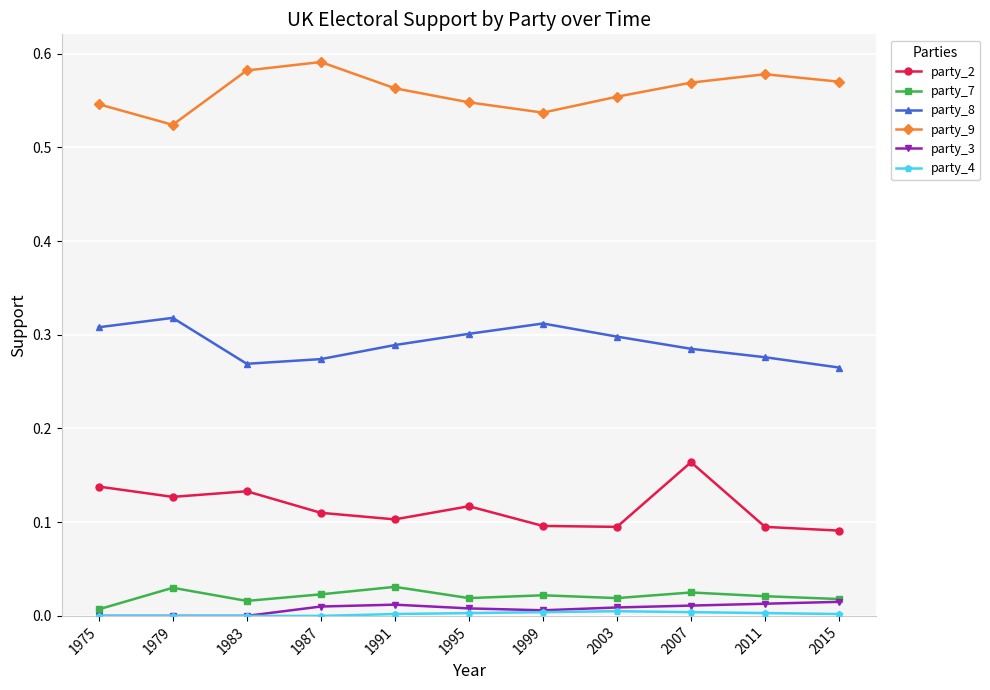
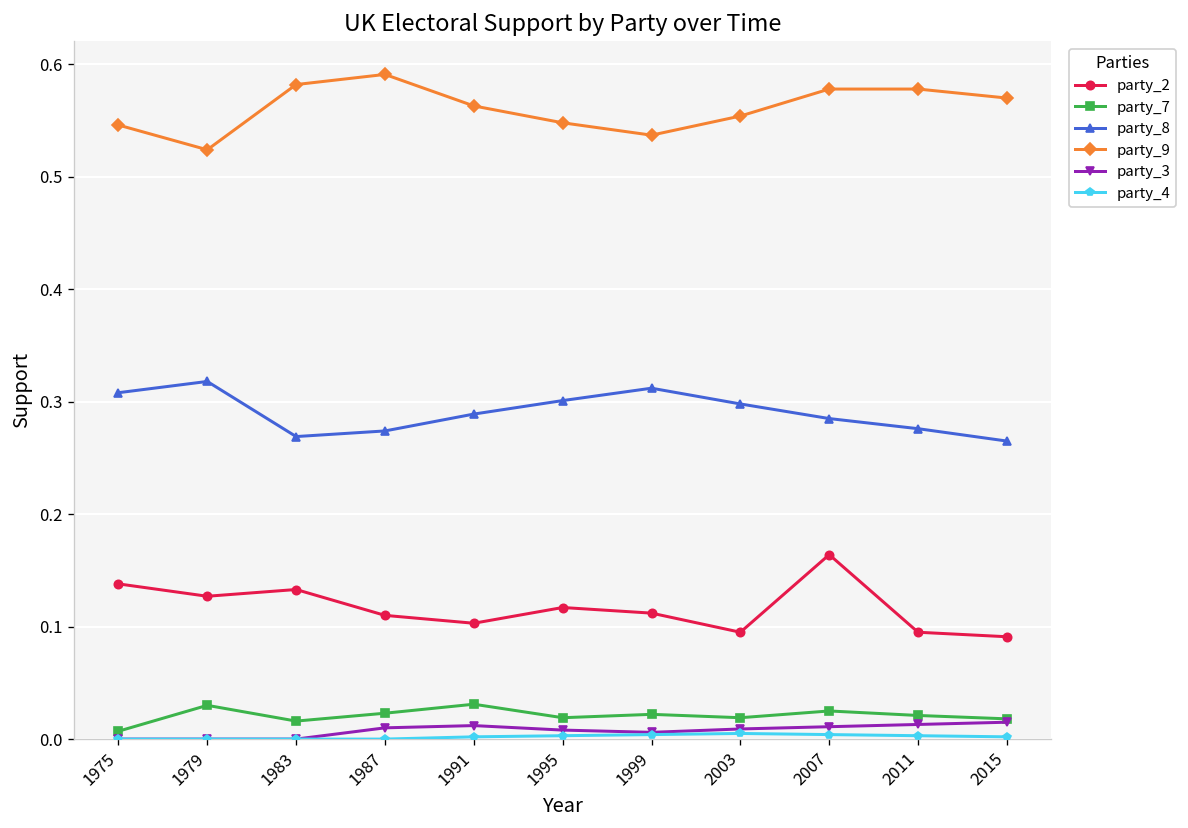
party_2, 1999: 0.10 -> 0.11
party_9, 2007: 0.57 -> 0.58
